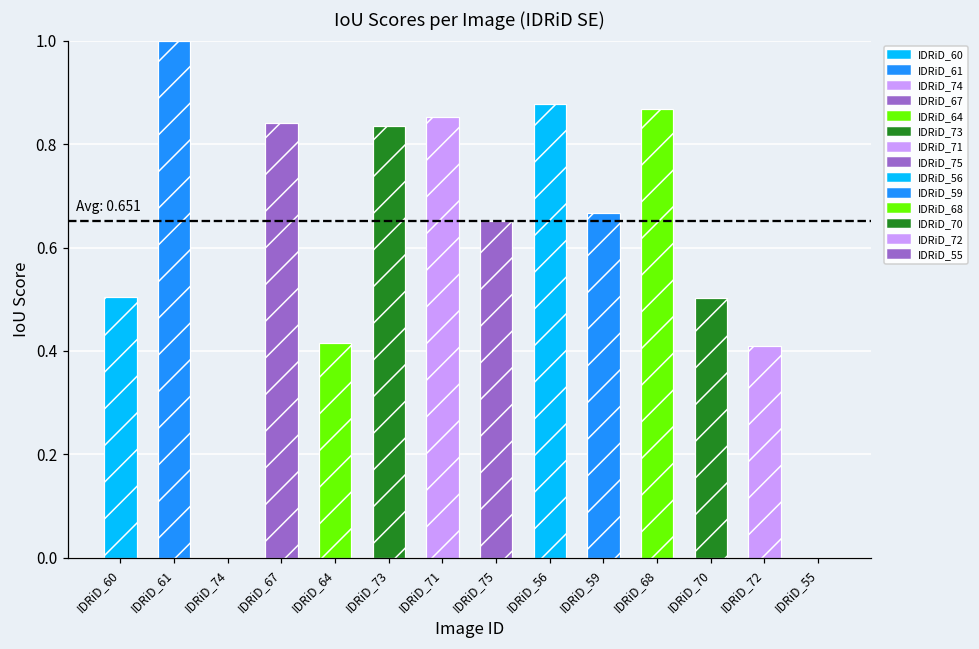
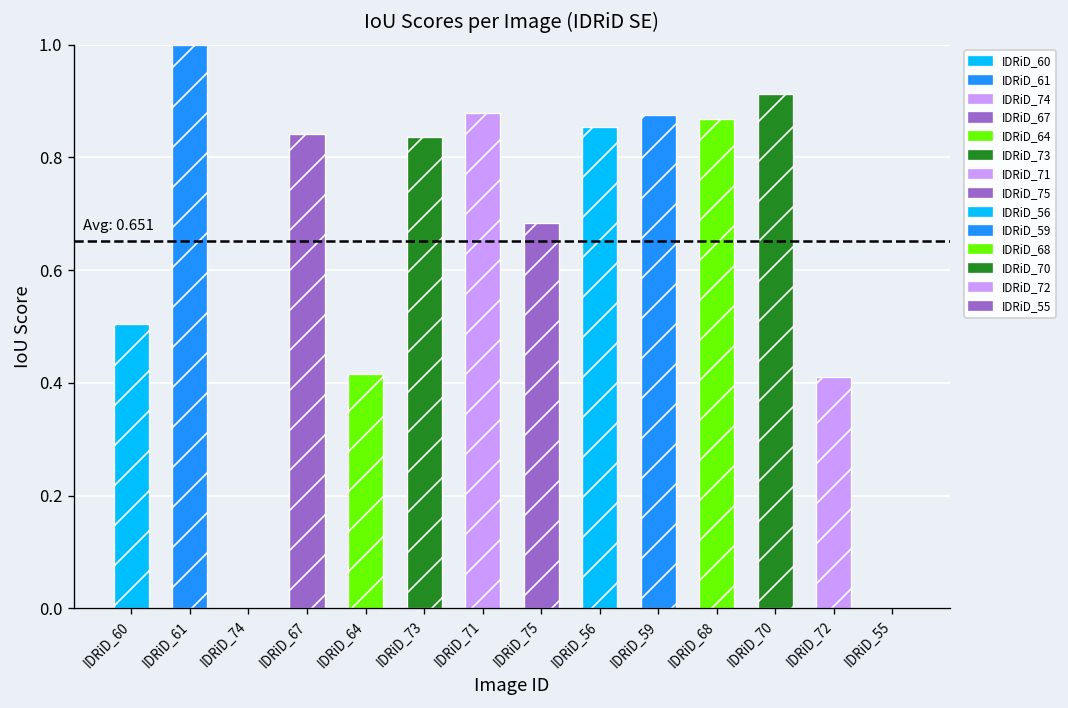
IDRiD_71: 0.85 -> 0.88
IDRiD_75: 0.65 -> 0.68
IDRiD_56: 0.88 -> 0.85
IDRiD_59: 0.67 -> 0.88
IDRiD_70: 0.50 -> 0.91
